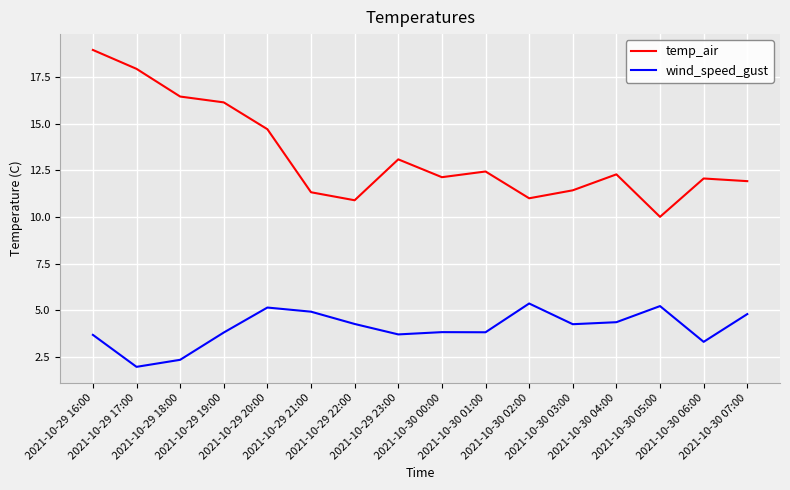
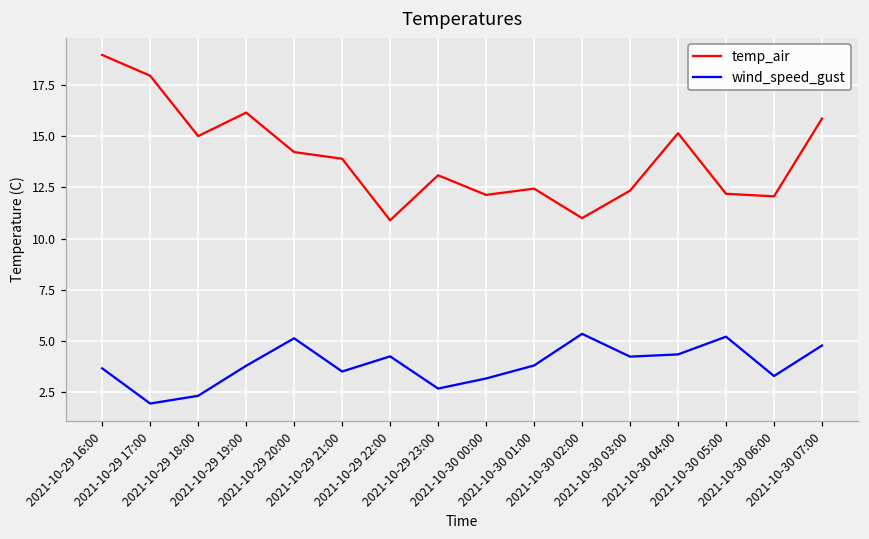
temp_air, 2021-10-29 18:00: 16.5 -> 15.0
temp_air, 2021-10-29 20:00: 14.7 -> 14.2
temp_air, 2021-10-29 21:00: 11.3 -> 13.9
wind_speed_gust, 2021-10-29 21:00: 4.9 -> 3.5
wind_speed_gust, 2021-10-29 23:00: 3.7 -> 2.7
wind_speed_gust, 2021-10-30 00:00: 3.8 -> 3.2
temp_air, 2021-10-30 03:00: 11.4 -> 12.3
temp_air, 2021-10-30 04:00: 12.3 -> 15.1
temp_air, 2021-10-30 05:00: 10.0 -> 12.2
temp_air, 2021-10-30 07:00: 11.9 -> 15.8
